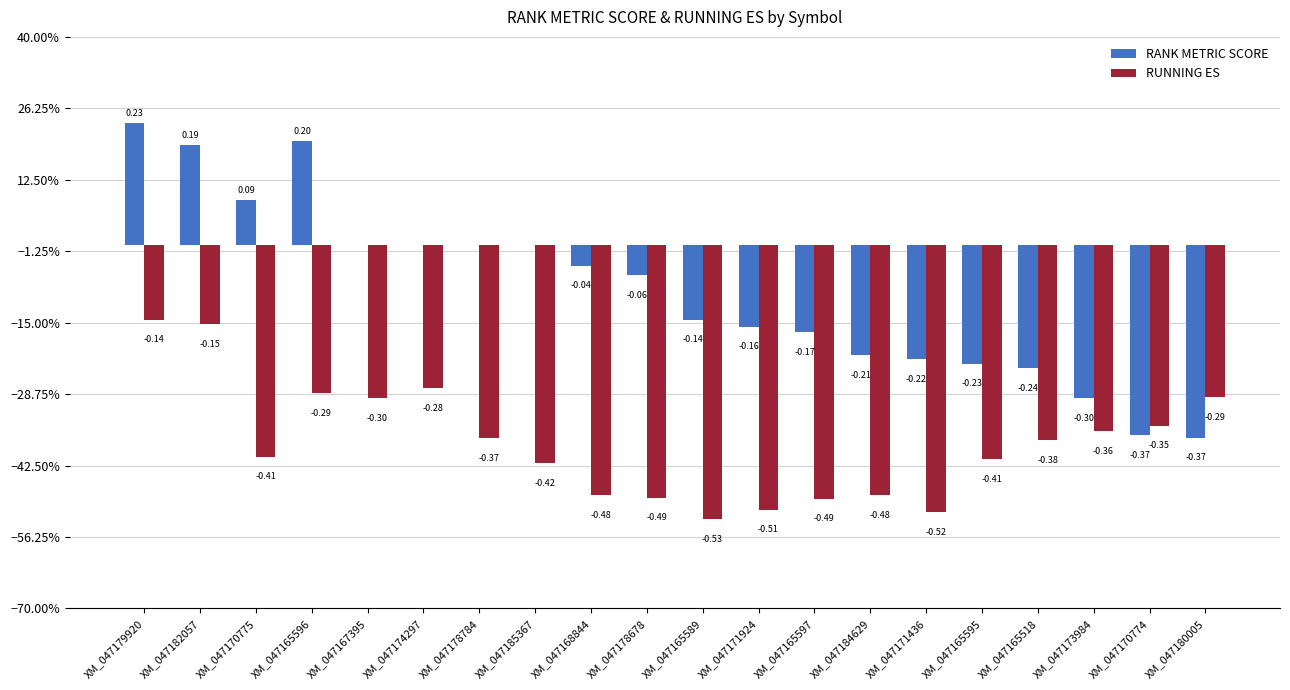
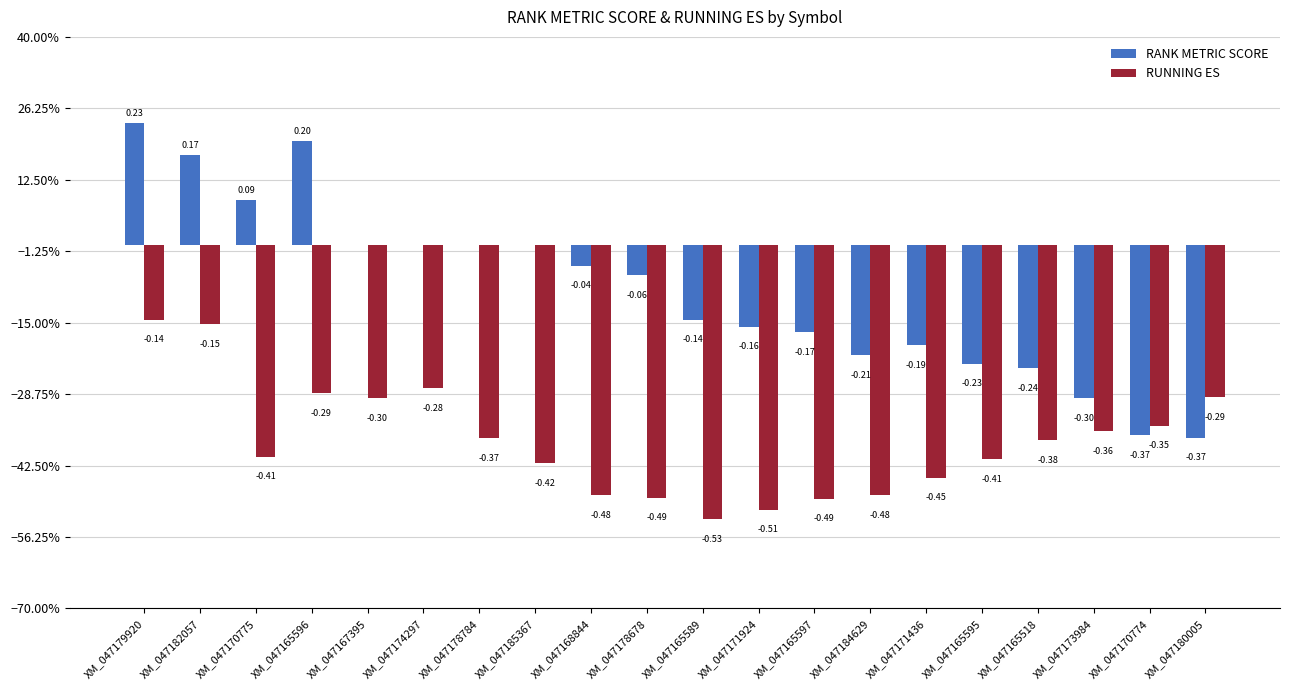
RANK METRIC SCORE, XM_047182057: 0.19 -> 0.17
RANK METRIC SCORE, XM_047171436: -0.22 -> -0.19
RUNNING ES, XM_047171436: -0.52 -> -0.45
